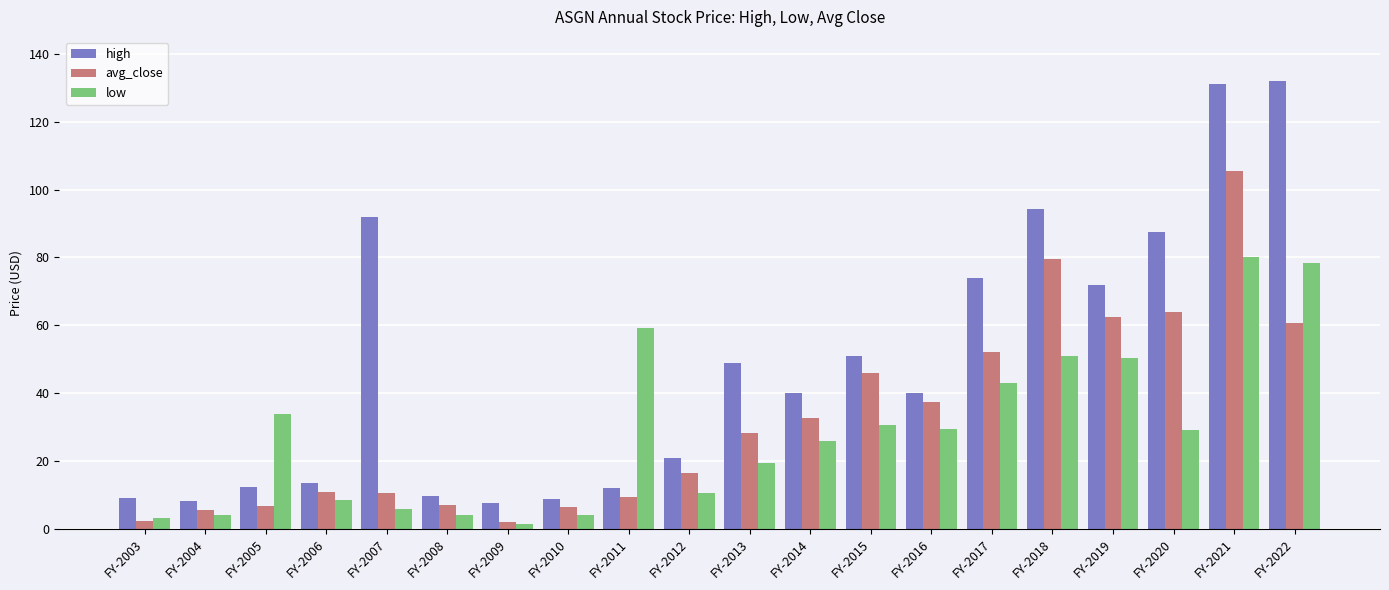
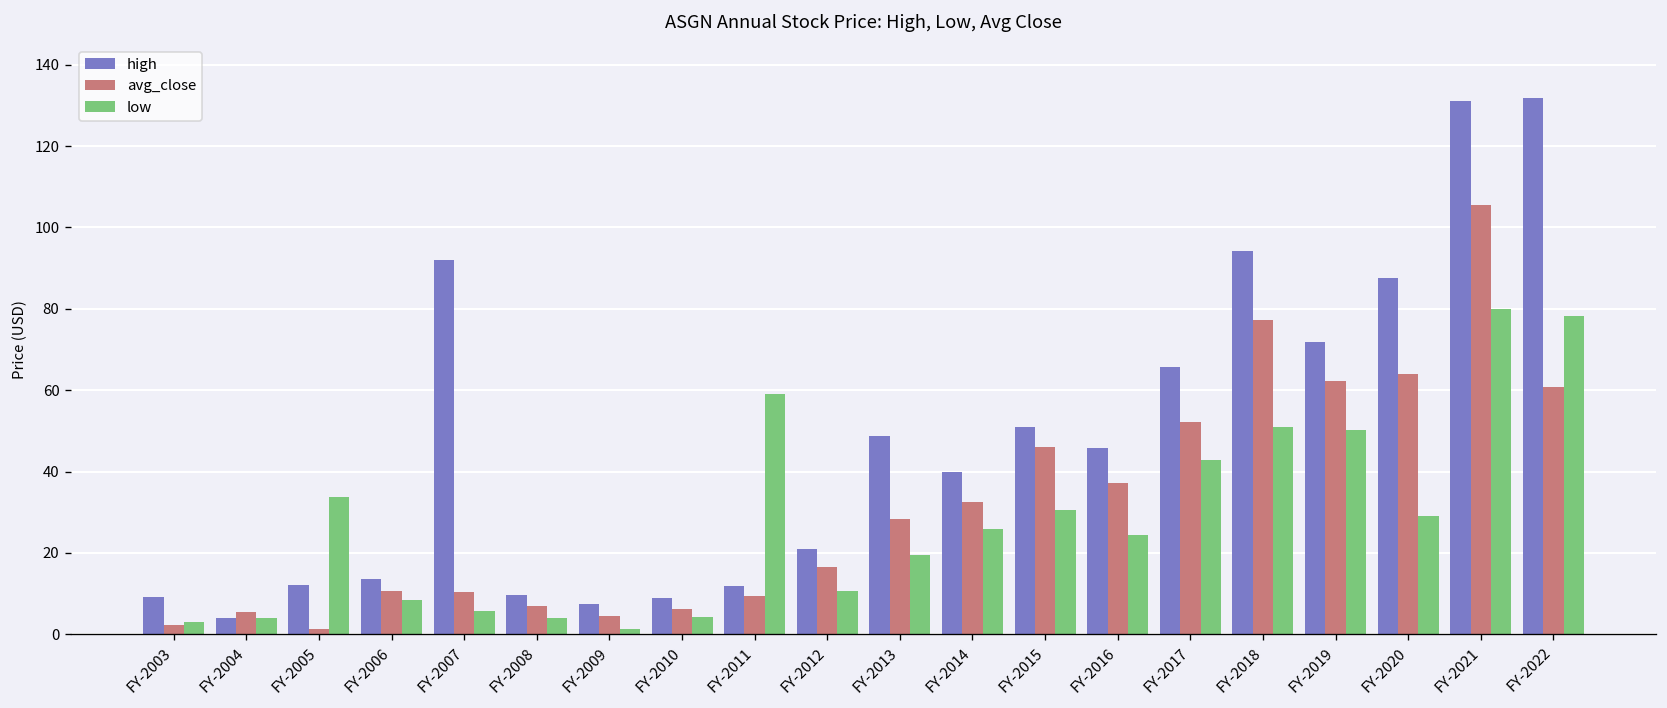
high, FY-2004: 8 -> 4
avg_close, FY-2005: 7 -> 1
avg_close, FY-2009: 2 -> 5
high, FY-2016: 40 -> 46
low, FY-2016: 29 -> 24
high, FY-2017: 74 -> 66
avg_close, FY-2018: 80 -> 77
